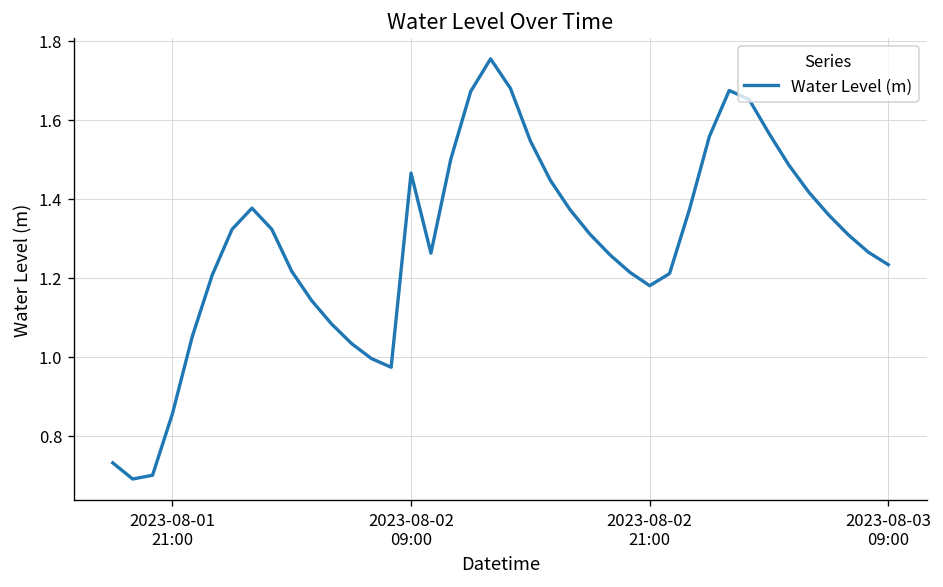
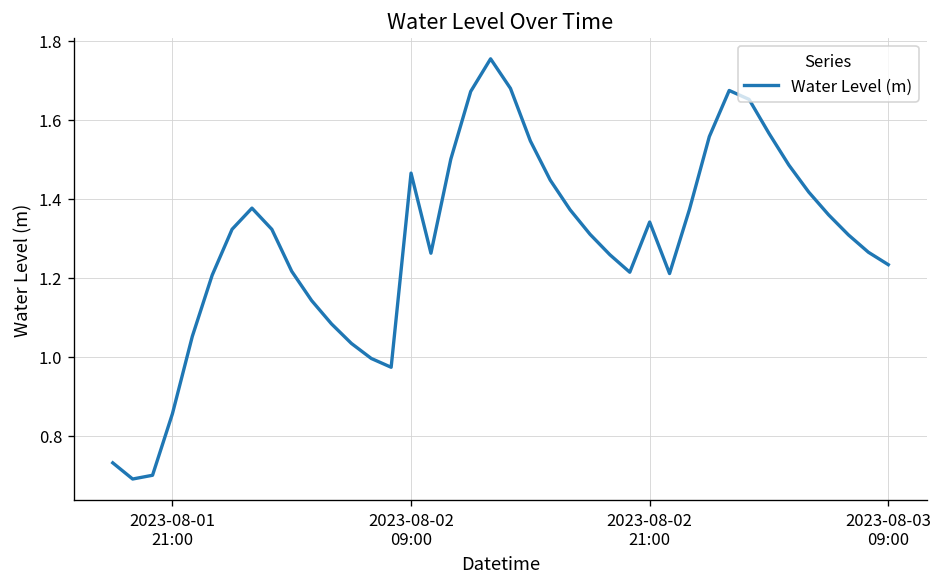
2023-08-02 21:00: 1.18 -> 1.34
